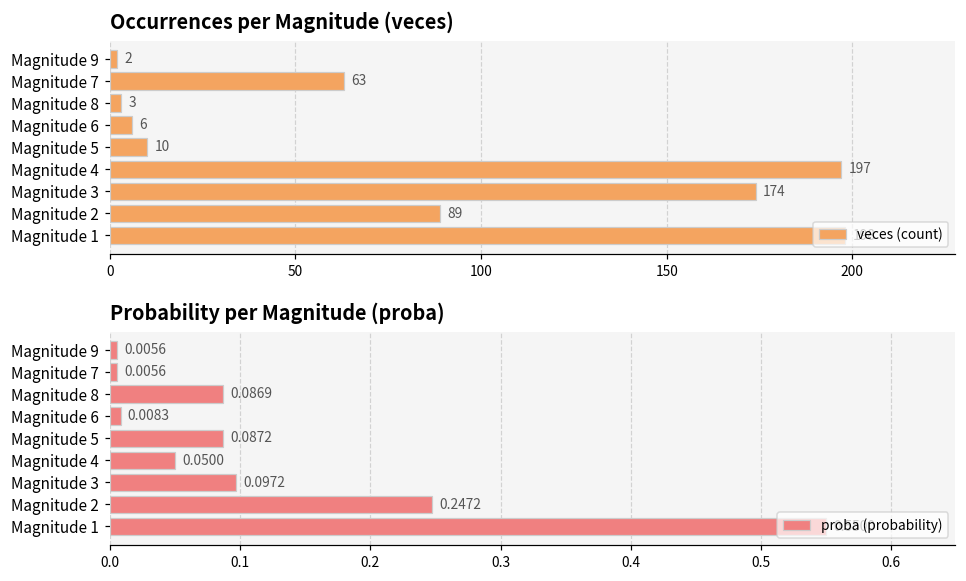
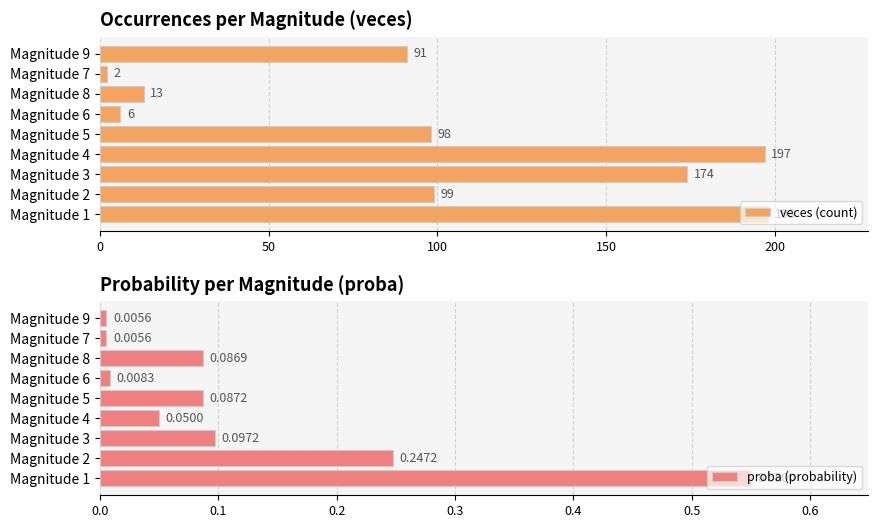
Occurrences per Magnitude (veces), Magnitude 9: 2 -> 91
Occurrences per Magnitude (veces), Magnitude 7: 63 -> 2
Occurrences per Magnitude (veces), Magnitude 8: 3 -> 13
Occurrences per Magnitude (veces), Magnitude 5: 10 -> 98
Occurrences per Magnitude (veces), Magnitude 2: 89 -> 99
